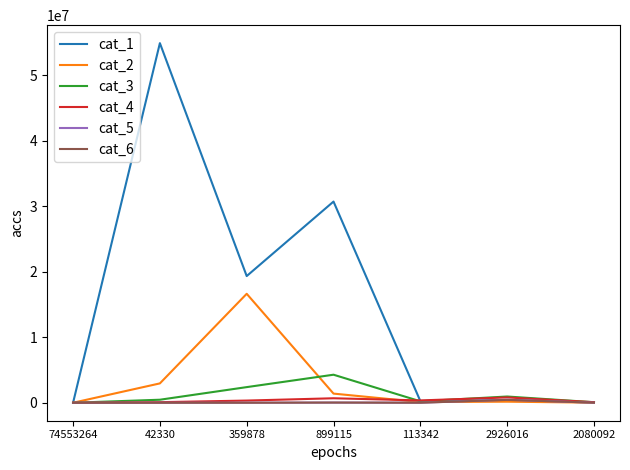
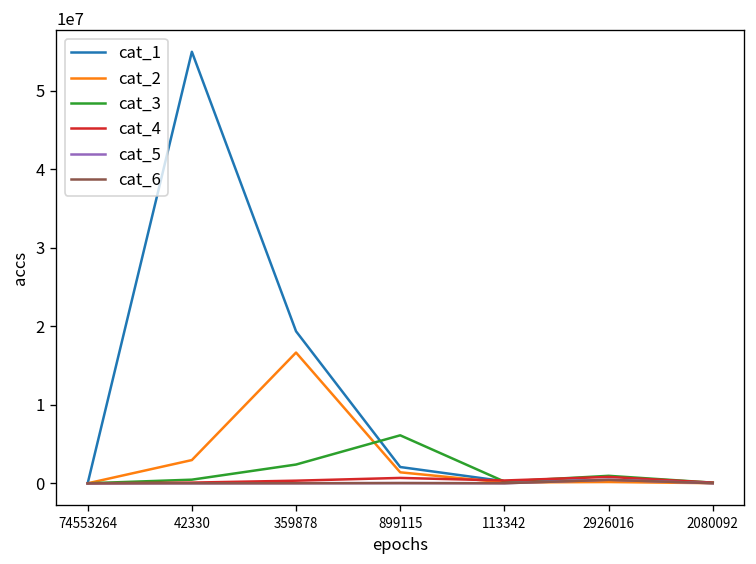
cat_1, 899115: 31000000 -> 2000000
cat_3, 899115: 4000000 -> 6000000
